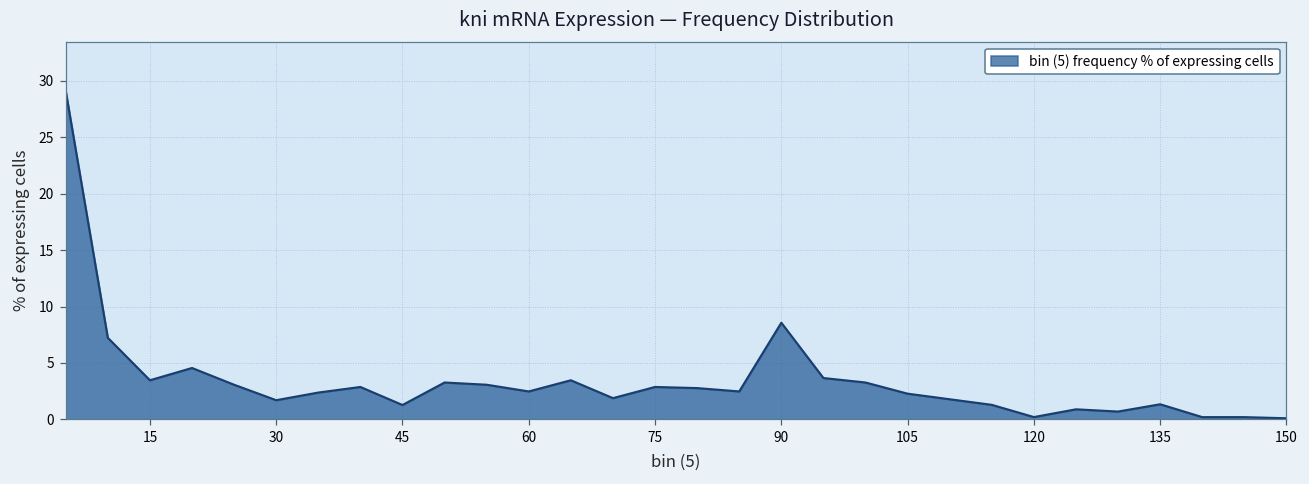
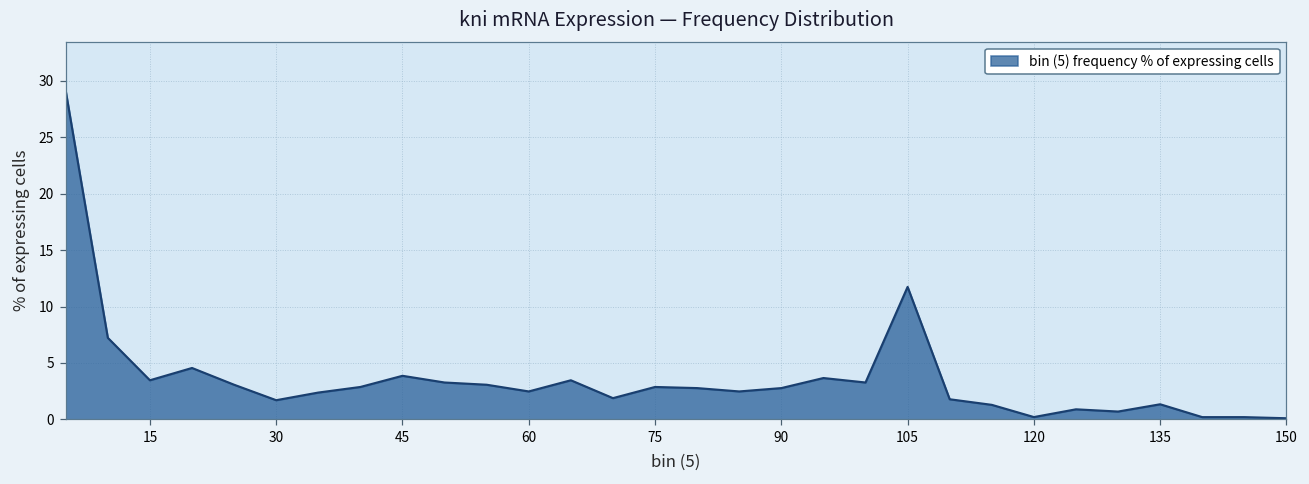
45: 1.3 -> 3.9
90: 8.6 -> 2.8
105: 2.3 -> 11.7
